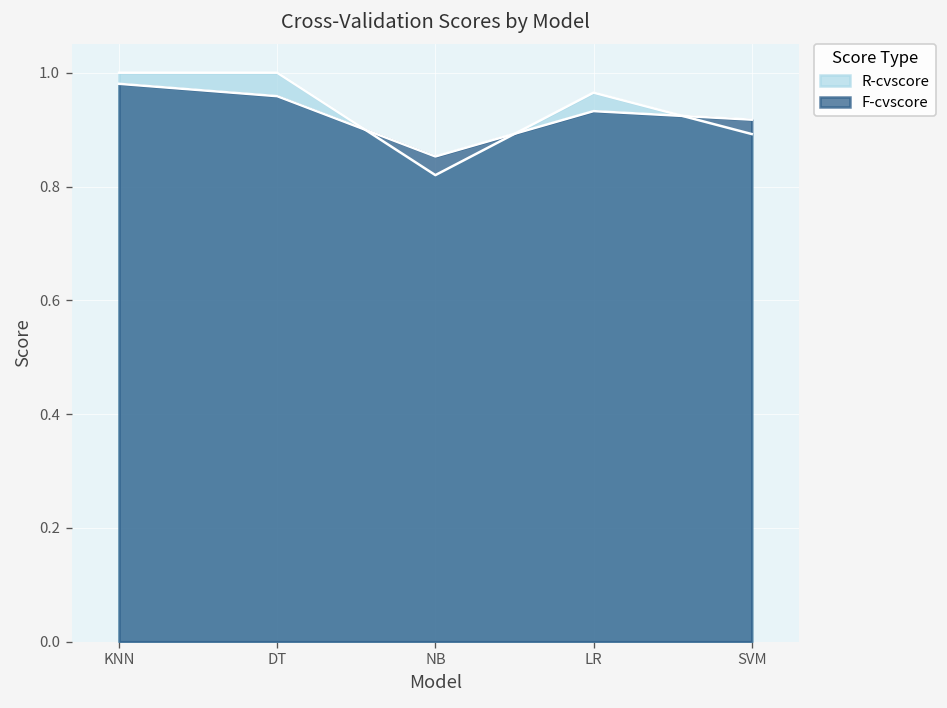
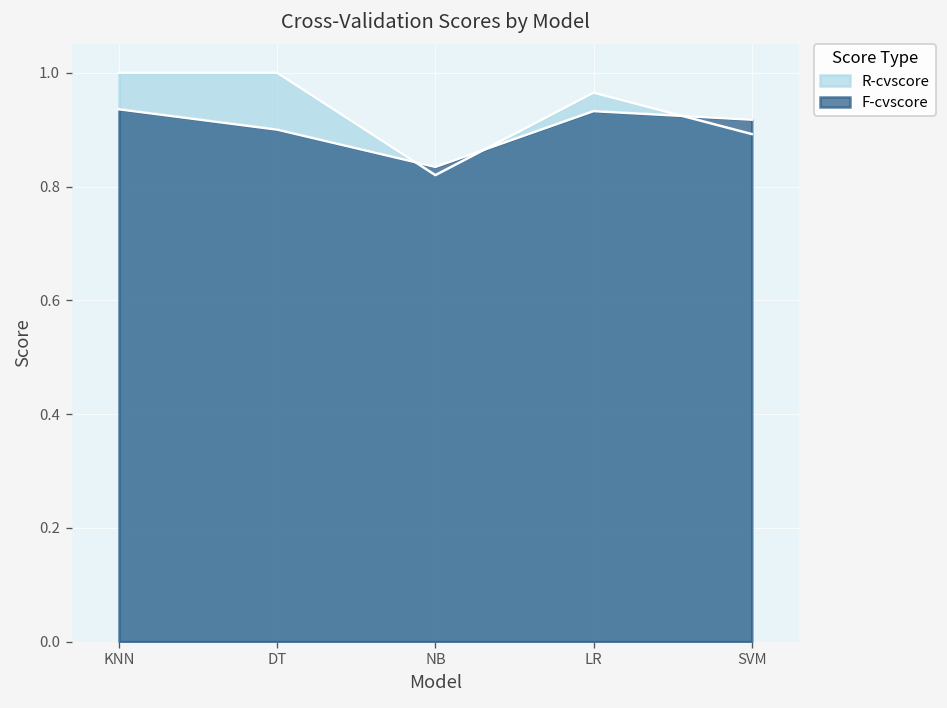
F-cvscore, KNN: 0.98 -> 0.94
F-cvscore, DT: 0.96 -> 0.90
F-cvscore, NB: 0.85 -> 0.83
